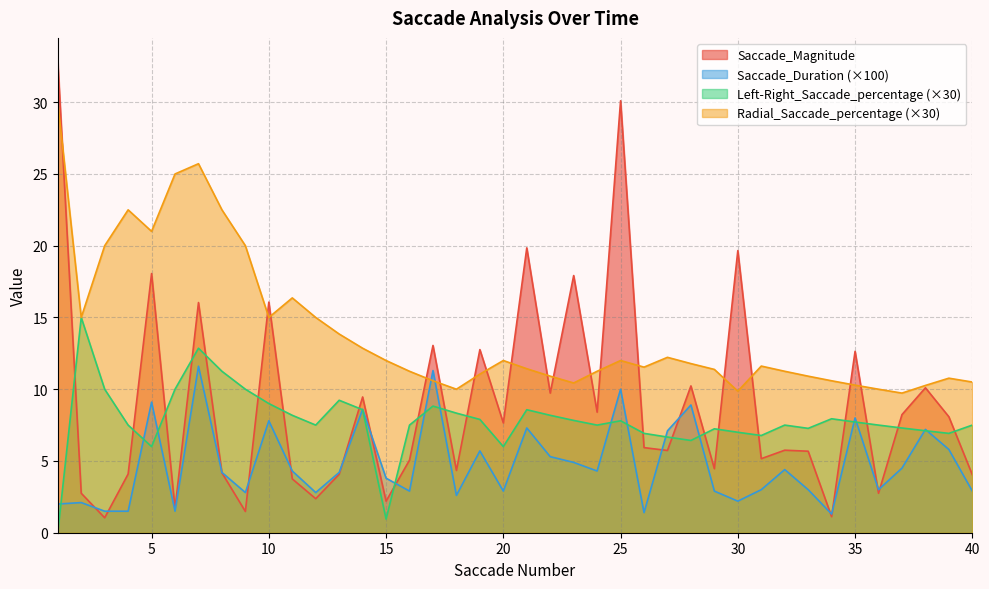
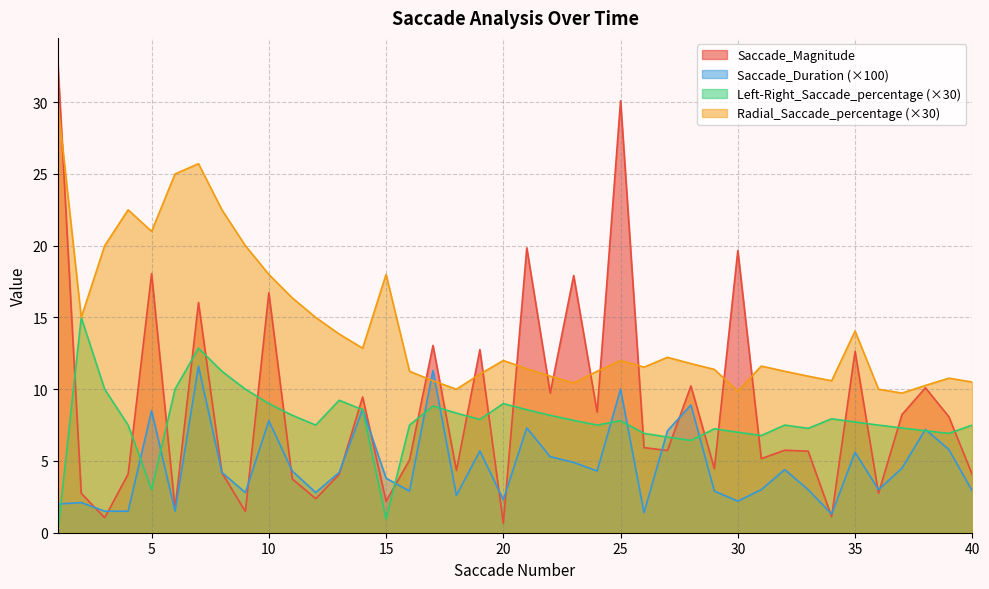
Saccade_Duration (×100), 5: 9.1 -> 8.5
Left-Right_Saccade_percentage (×30), 5: 6.0 -> 3.0
Saccade_Magnitude, 10: 16.1 -> 16.7
Radial_Saccade_percentage (×30), 10: 15.0 -> 18.0
Radial_Saccade_percentage (×30), 15: 12.0 -> 18.0
Saccade_Magnitude, 20: 7.7 -> 0.7
Saccade_Duration (×100), 20: 2.9 -> 2.3
Left-Right_Saccade_percentage (×30), 20: 6.0 -> 9.0
Saccade_Duration (×100), 35: 8.0 -> 5.6
Radial_Saccade_percentage (×30), 35: 10.3 -> 14.1
